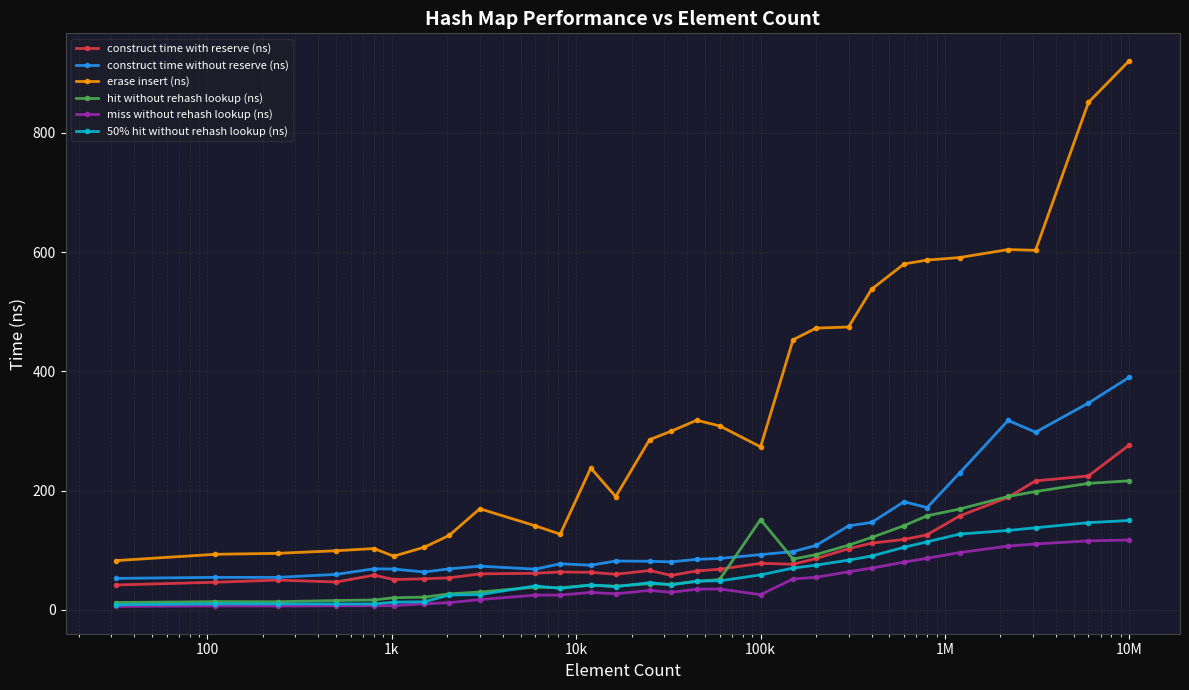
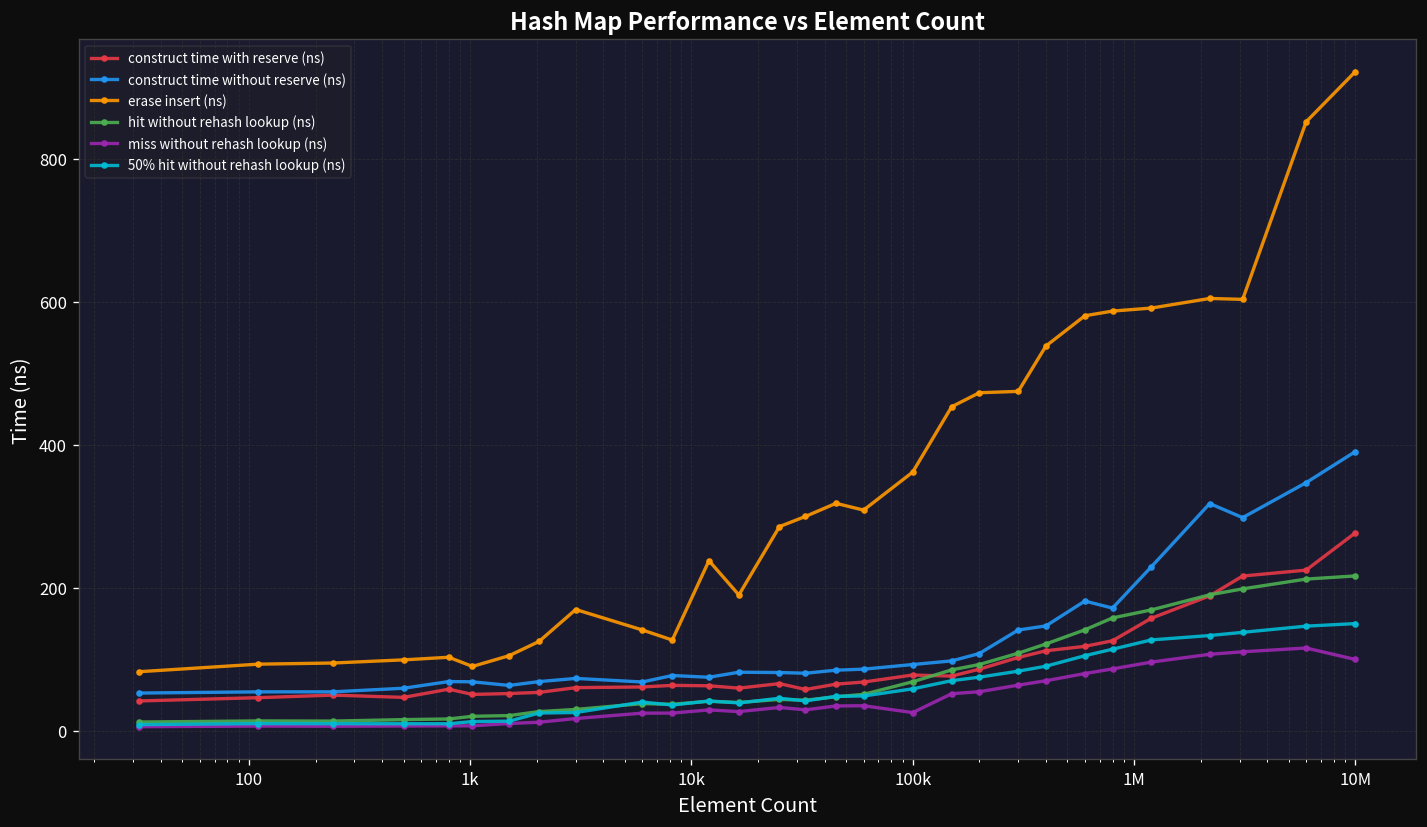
erase insert (ns), 100k: 270 -> 360
hit without rehash lookup (ns), 100k: 150 -> 70
miss without rehash lookup (ns), 10M: 120 -> 100
